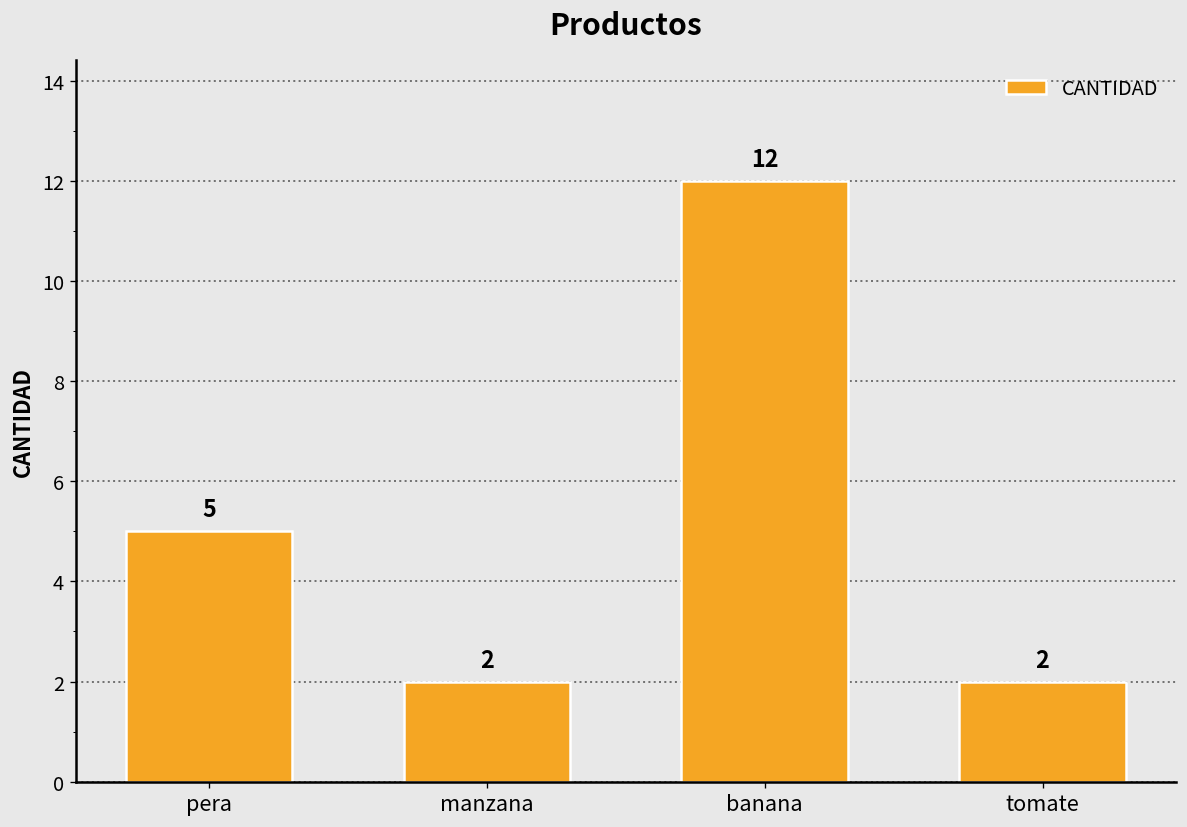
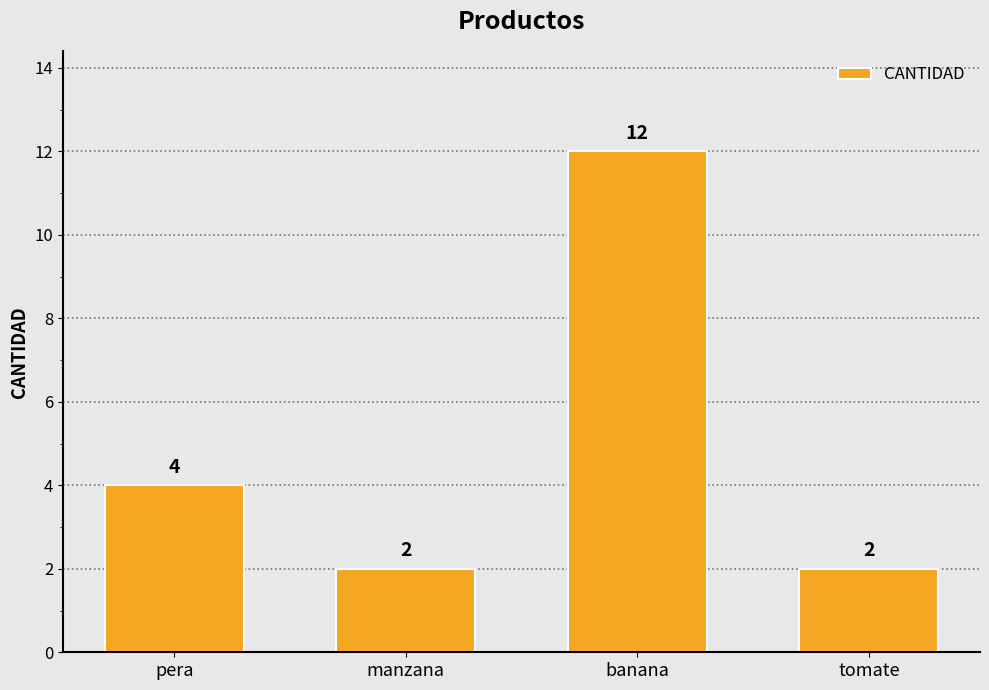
pera: 5 -> 4
